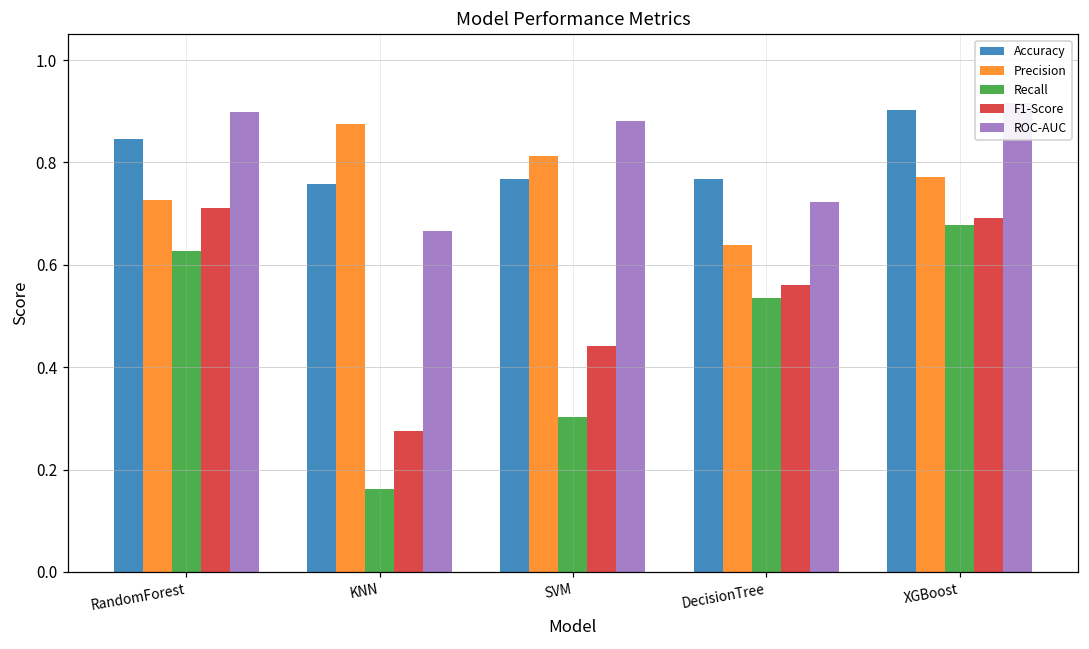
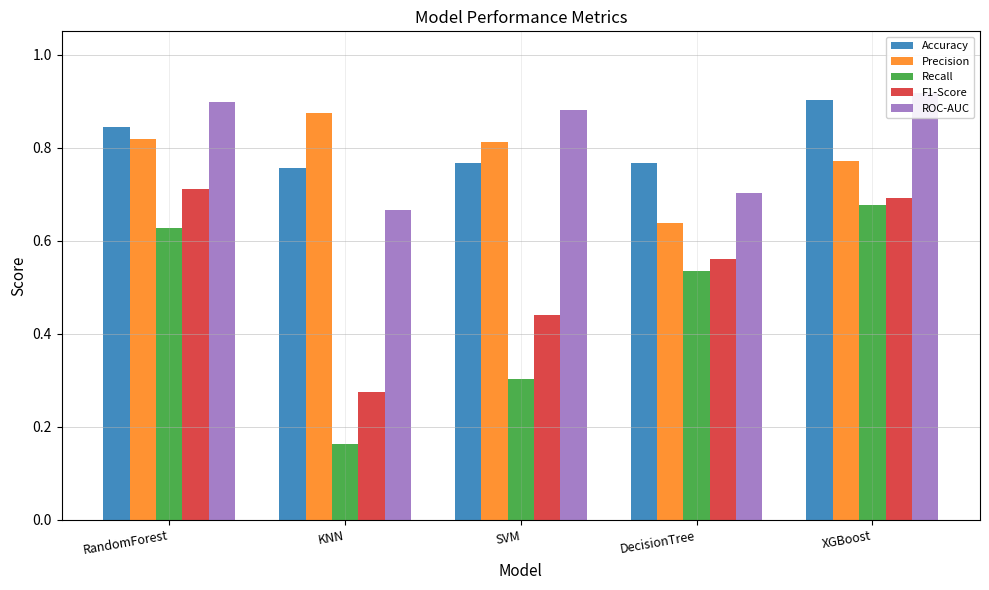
Precision, RandomForest: 0.73 -> 0.82
ROC-AUC, DecisionTree: 0.72 -> 0.70
